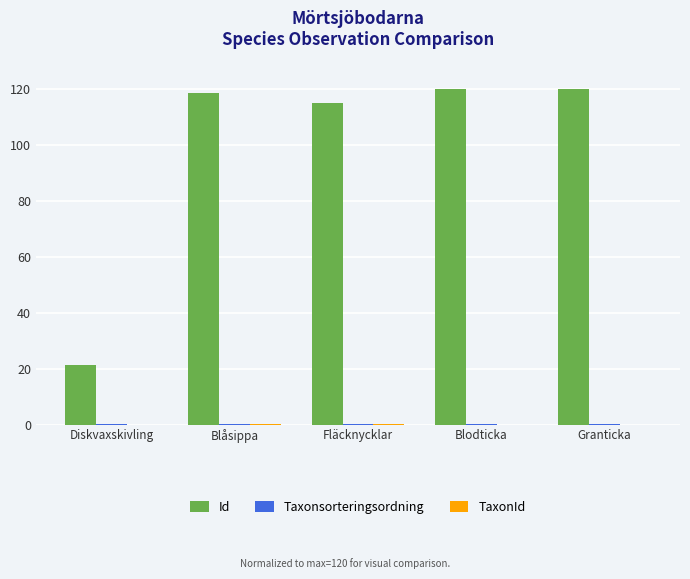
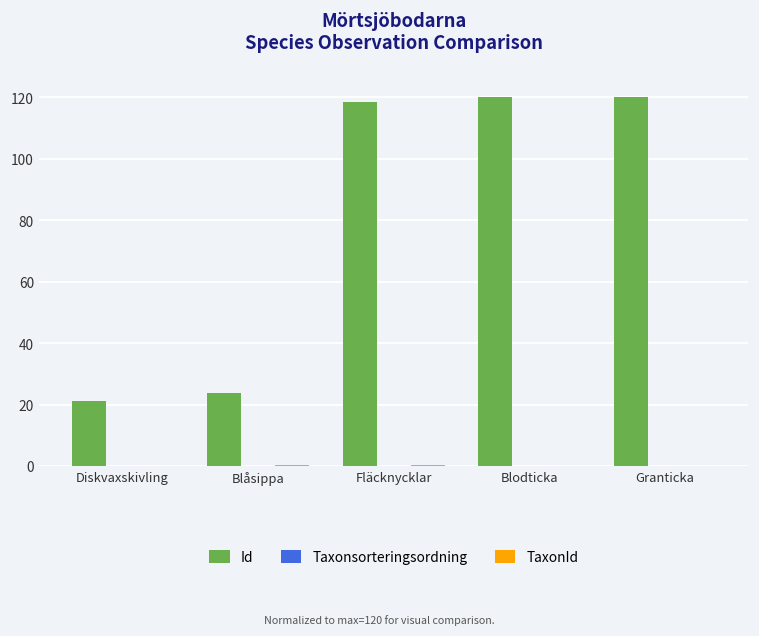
Id, Blåsippa: 119 -> 24
Id, Fläcknycklar: 115 -> 119
